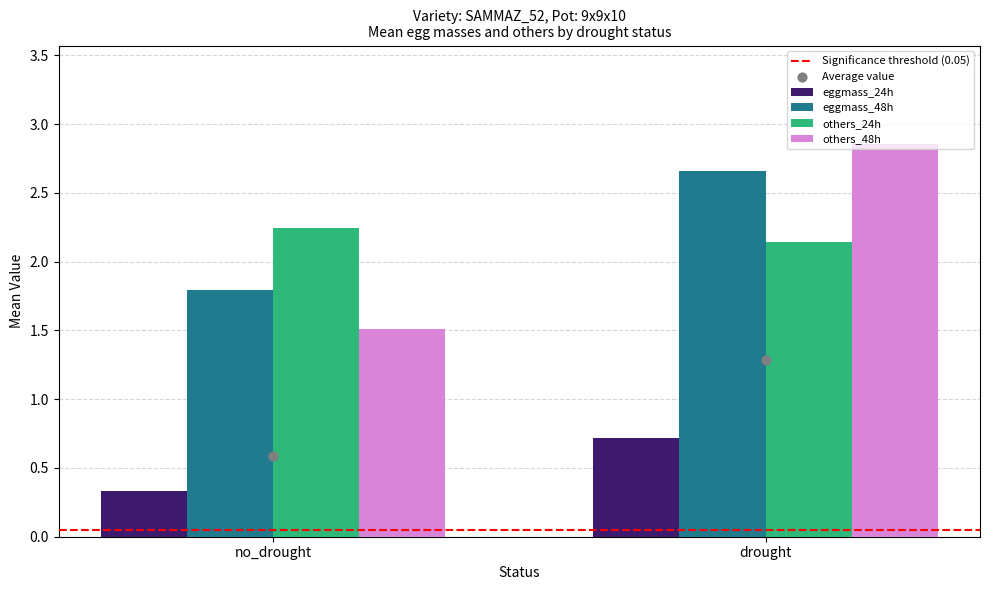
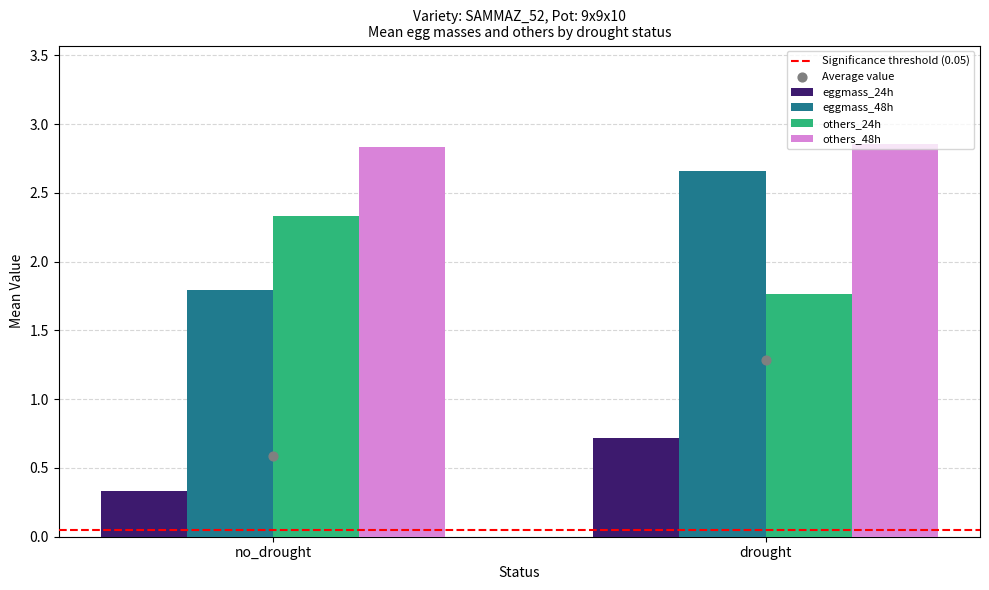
others_24h, no_drought: 2.25 -> 2.33
others_48h, no_drought: 1.51 -> 2.83
others_24h, drought: 2.14 -> 1.76
